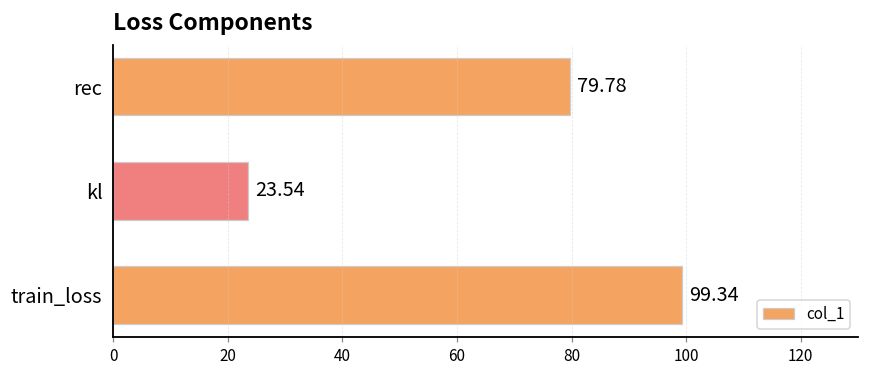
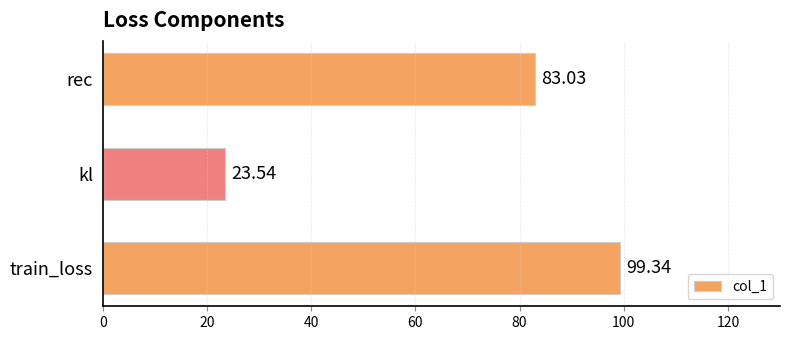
rec: 79.78 -> 83.03
